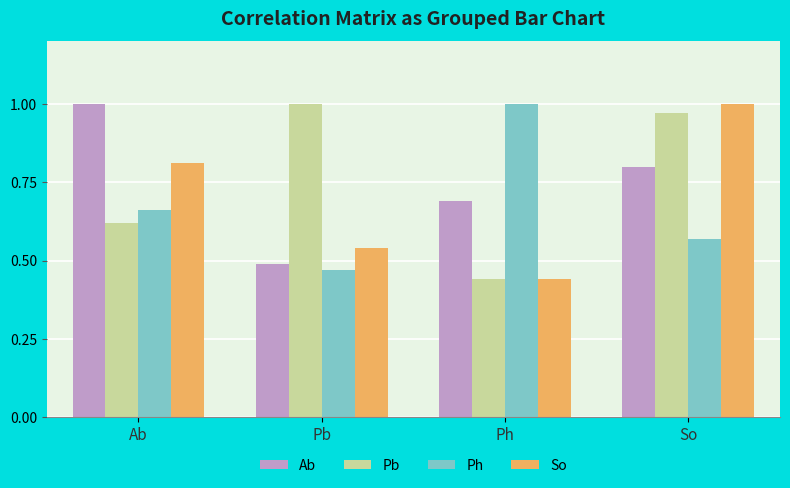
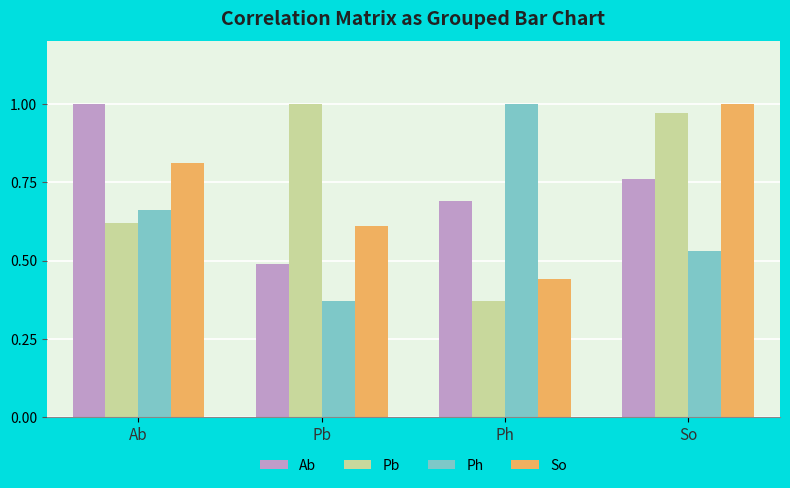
Ph, Pb: 0.47 -> 0.37
So, Pb: 0.54 -> 0.61
Pb, Ph: 0.44 -> 0.37
Ab, So: 0.80 -> 0.76
Ph, So: 0.57 -> 0.53
